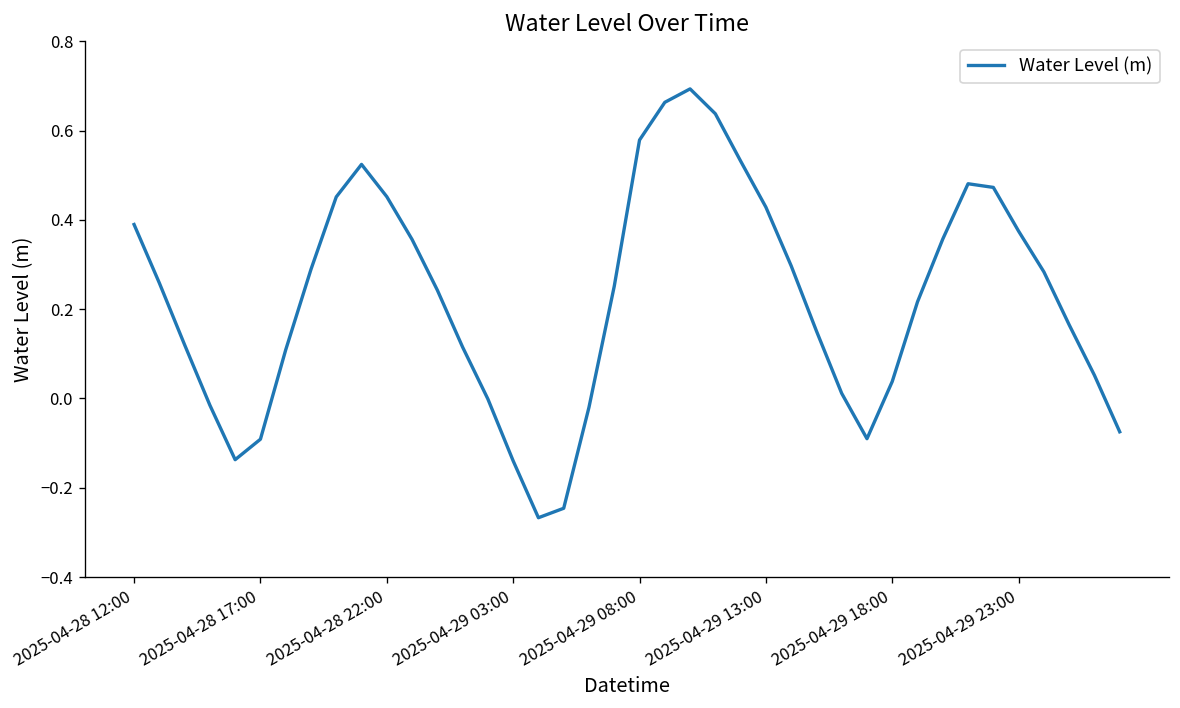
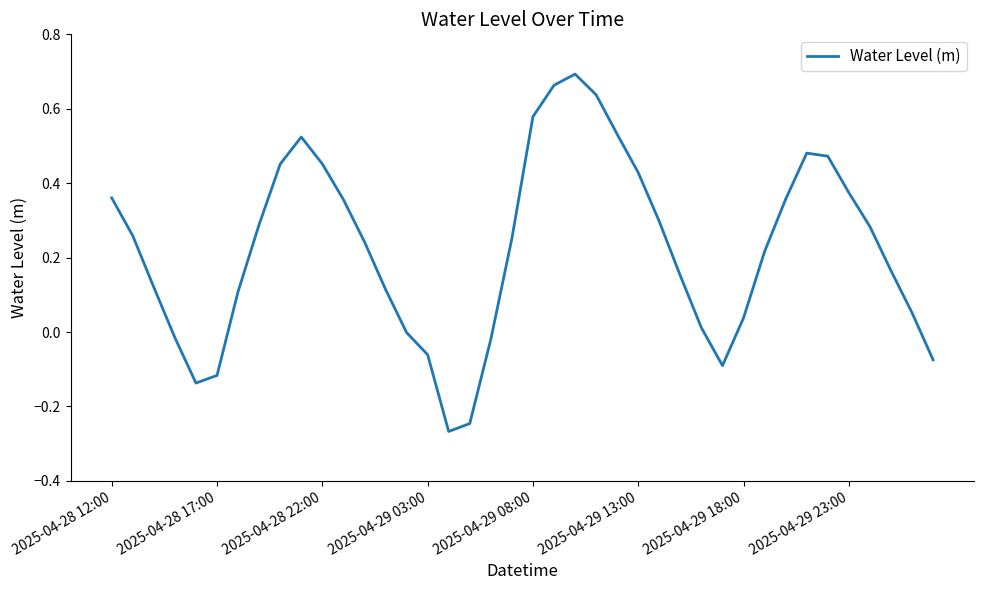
2025-04-28 12:00: 0.39 -> 0.36
2025-04-28 17:00: -0.09 -> -0.12
2025-04-29 03:00: -0.14 -> -0.06
